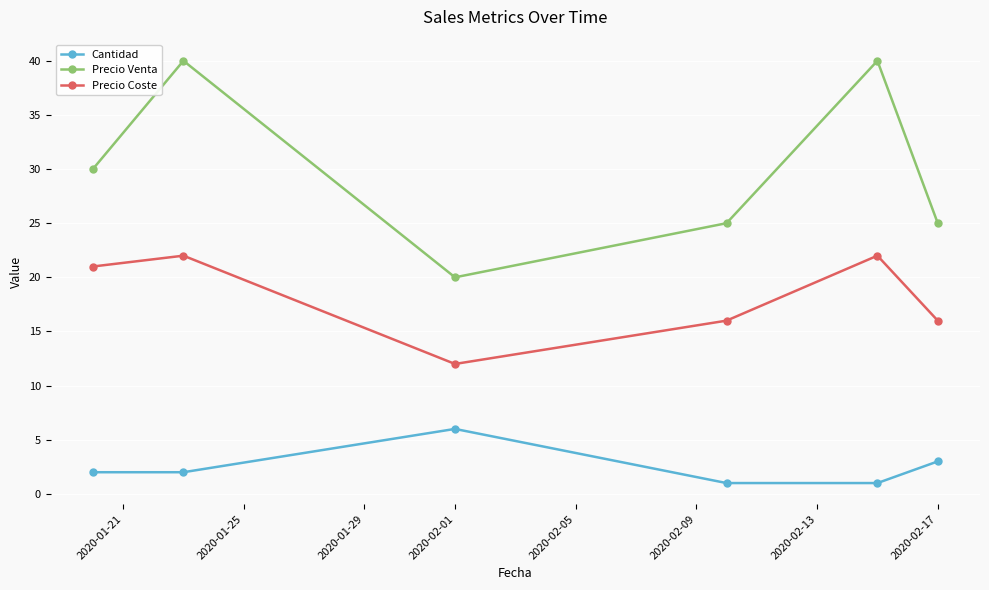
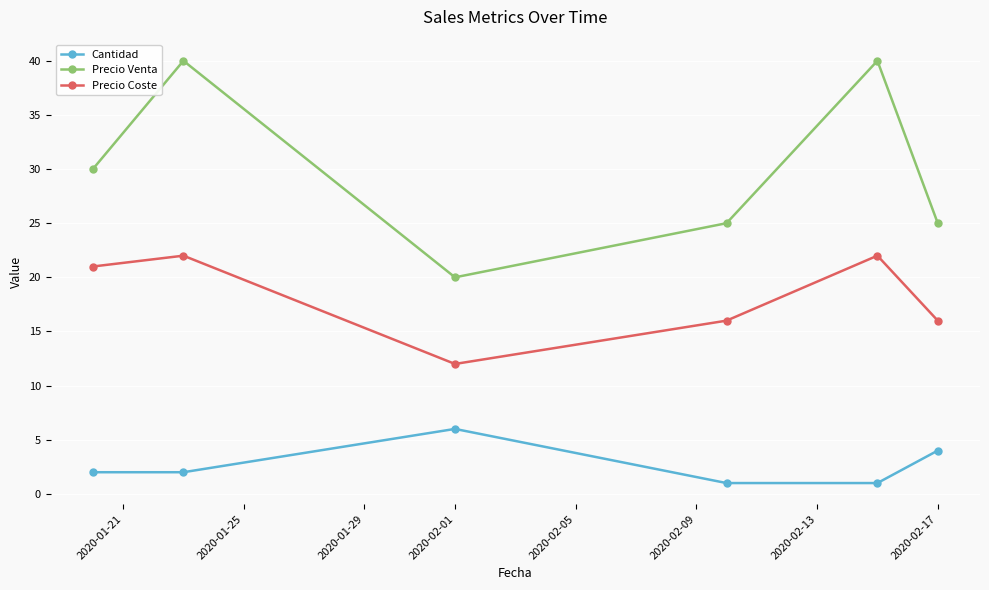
Cantidad, 2020-02-17: 3 -> 4
